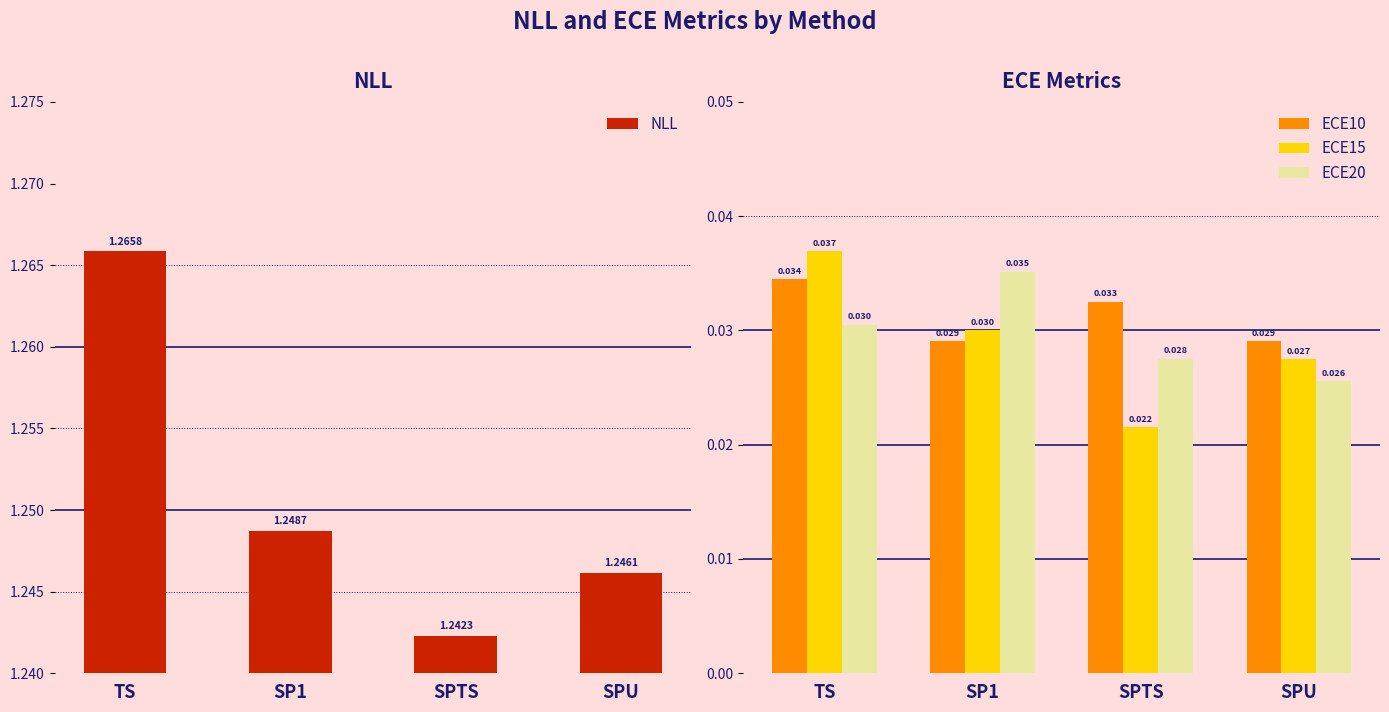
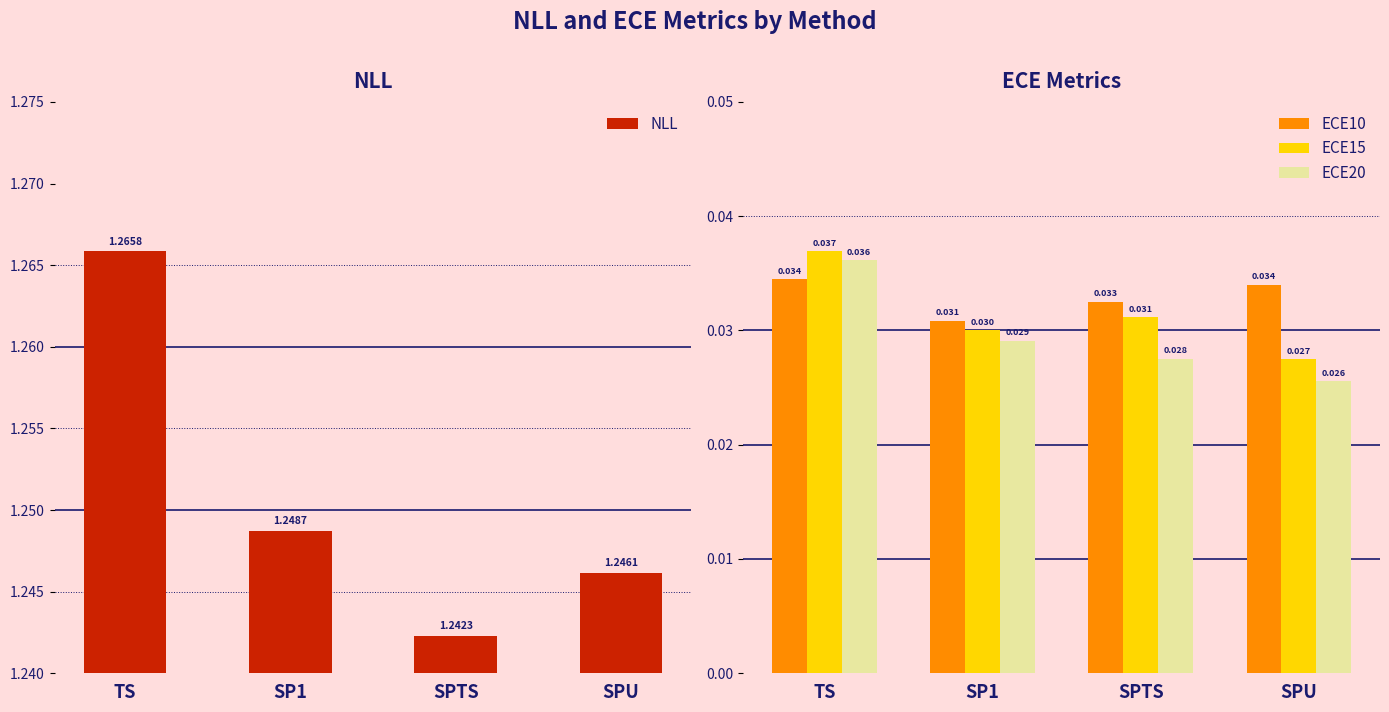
ECE Metrics, ECE20, TS: 0.030 -> 0.036
ECE Metrics, ECE10, SP1: 0.029 -> 0.031
ECE Metrics, ECE20, SP1: 0.035 -> 0.029
ECE Metrics, ECE15, SPTS: 0.022 -> 0.031
ECE Metrics, ECE10, SPU: 0.029 -> 0.034
